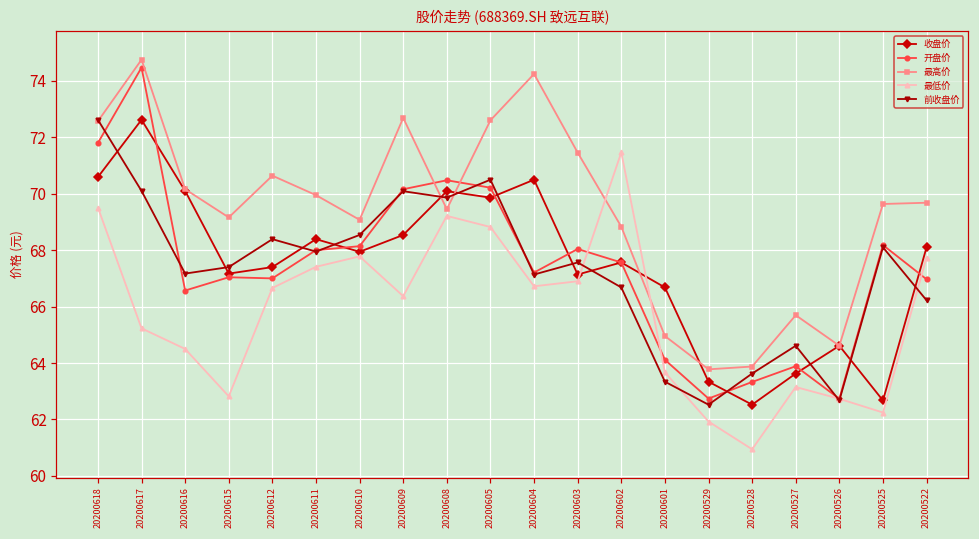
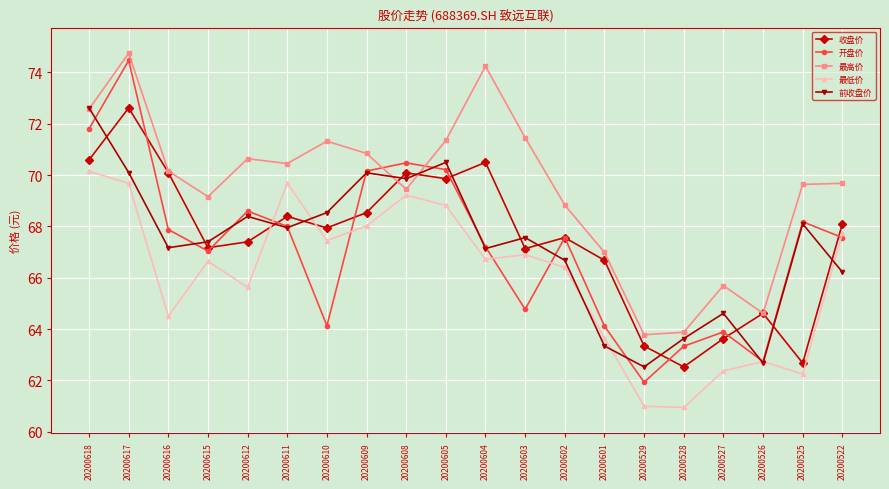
最低价, 20200618: 69.5 -> 70.2
最低价, 20200617: 65.2 -> 69.7
开盘价, 20200616: 66.6 -> 67.9
最低价, 20200615: 62.8 -> 66.6
开盘价, 20200612: 67.0 -> 68.6
最低价, 20200612: 66.7 -> 65.6
最高价, 20200611: 70.0 -> 70.5
最低价, 20200611: 67.4 -> 69.7
开盘价, 20200610: 68.1 -> 64.1
最高价, 20200610: 69.1 -> 71.3
最低价, 20200610: 67.8 -> 67.4
最高价, 20200609: 72.7 -> 70.8
最低价, 20200609: 66.4 -> 68.0
最高价, 20200605: 72.6 -> 71.4
开盘价, 20200603: 68.0 -> 64.8
最低价, 20200602: 71.5 -> 66.4
最高价, 20200601: 65.0 -> 67.0
开盘价, 20200529: 62.7 -> 61.9
最低价, 20200529: 61.9 -> 61.0
最低价, 20200527: 63.2 -> 62.4
开盘价, 20200522: 67.0 -> 67.6
